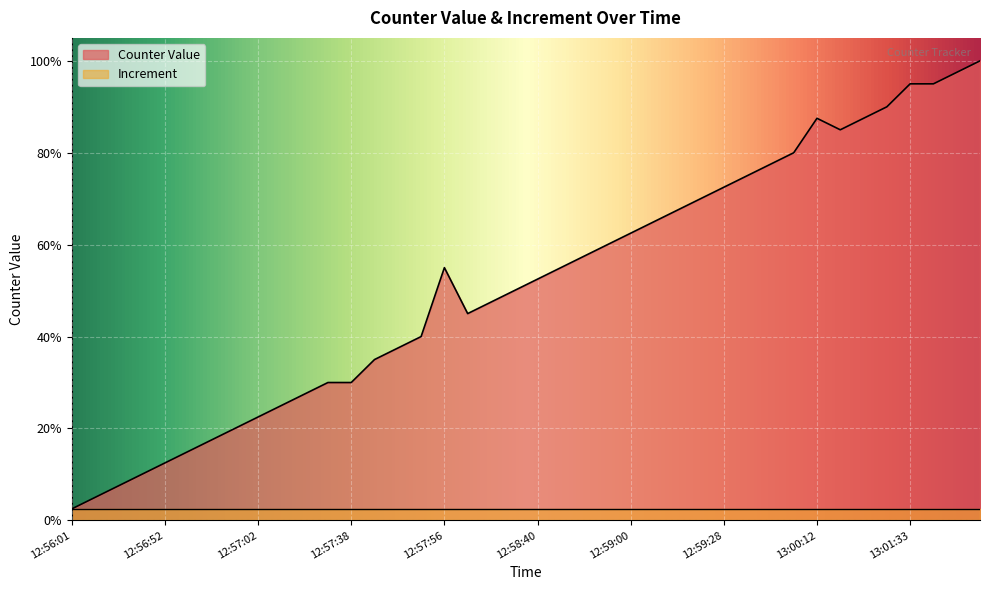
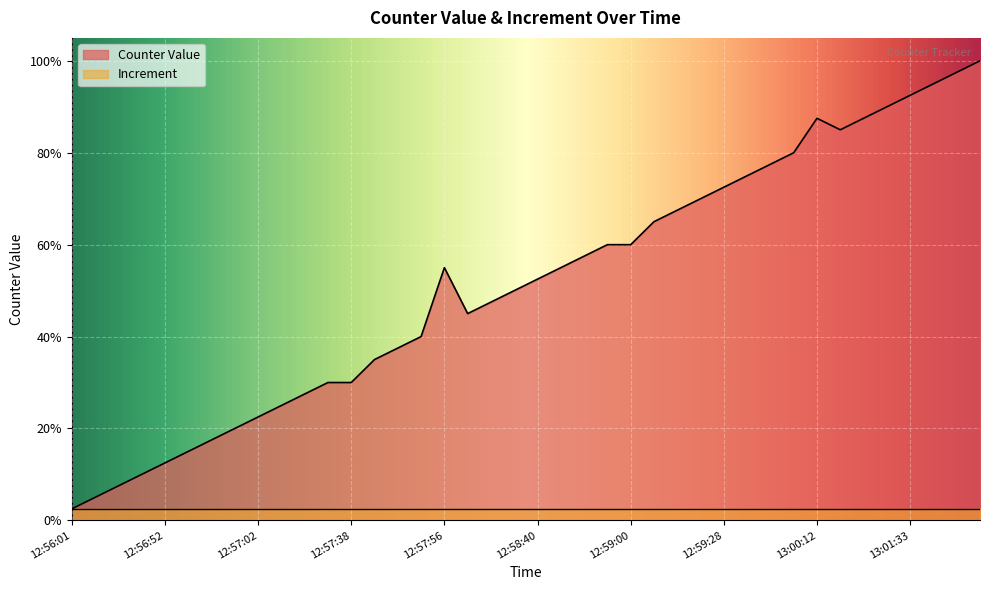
Counter Value, 12:59:00: 63% -> 60%
Counter Value, 13:01:33: 95% -> 93%
